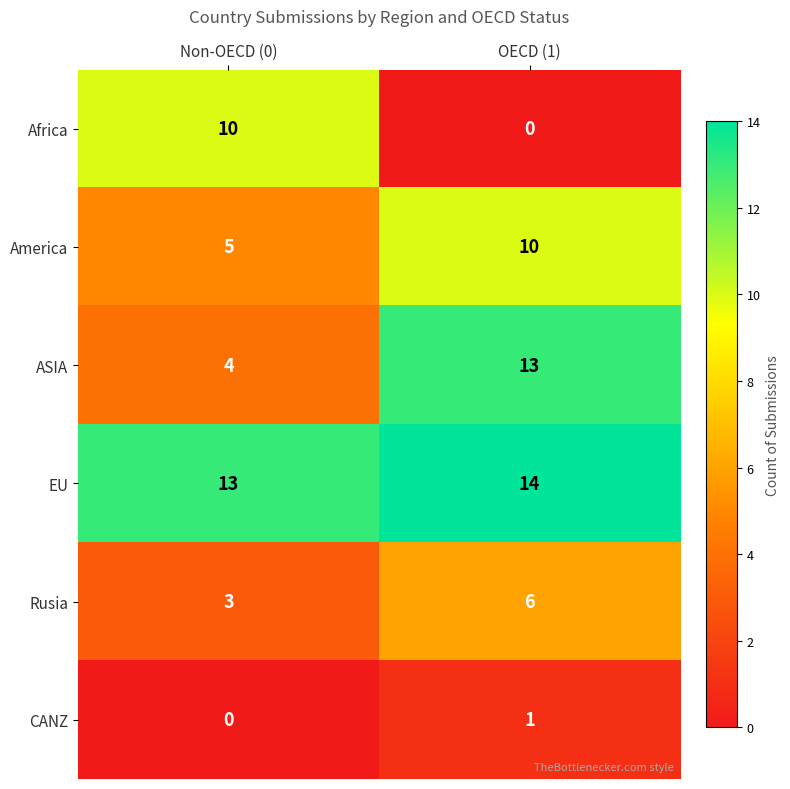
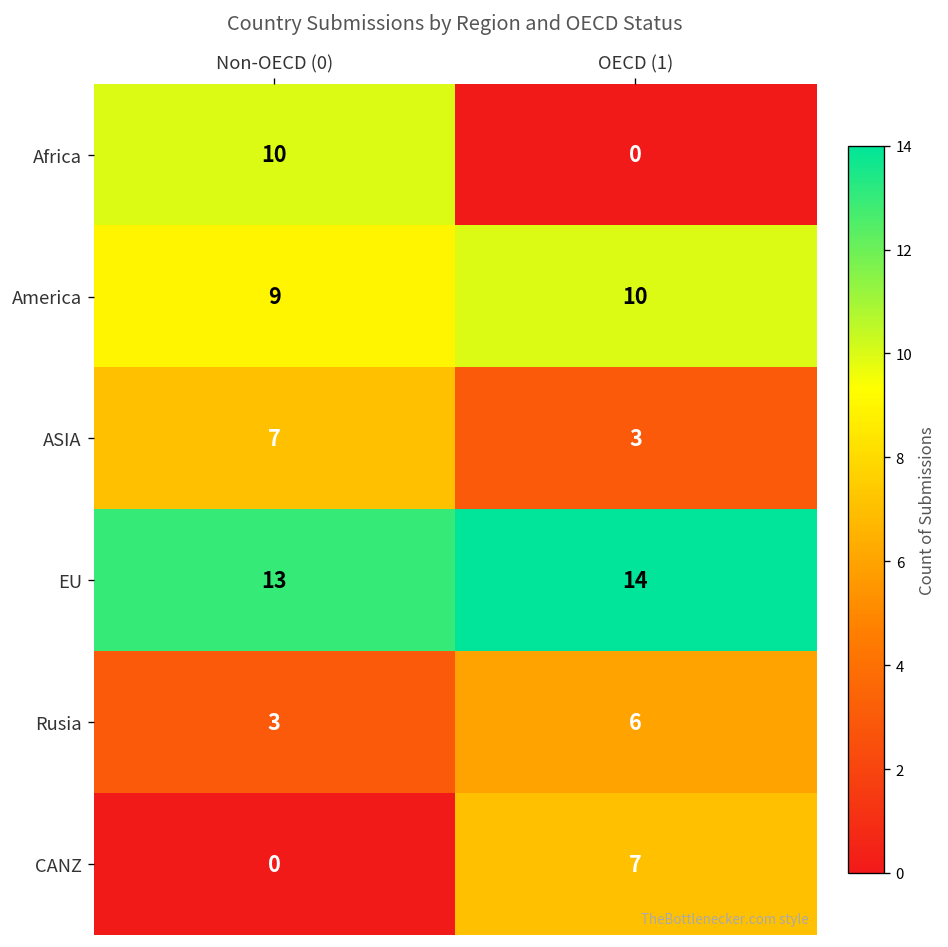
America, Non-OECD (0): 5 -> 9
ASIA, Non-OECD (0): 4 -> 7
ASIA, OECD (1): 13 -> 3
CANZ, OECD (1): 1 -> 7
